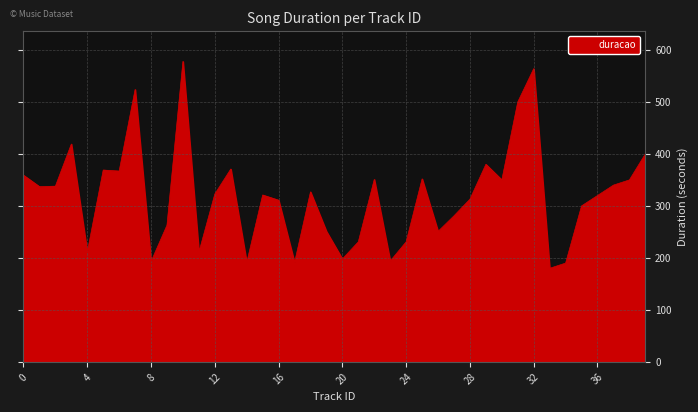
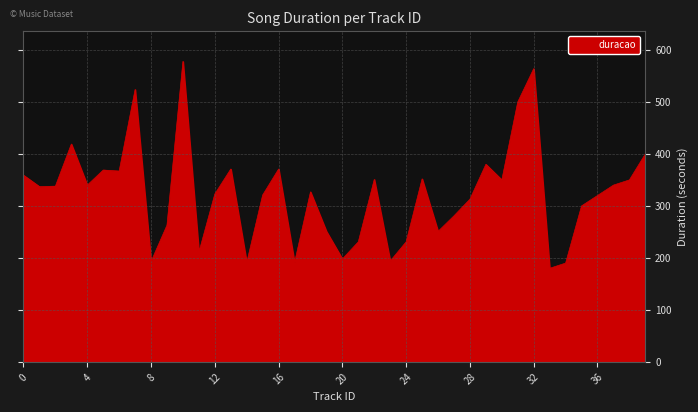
4: 210 -> 340
16: 310 -> 370
